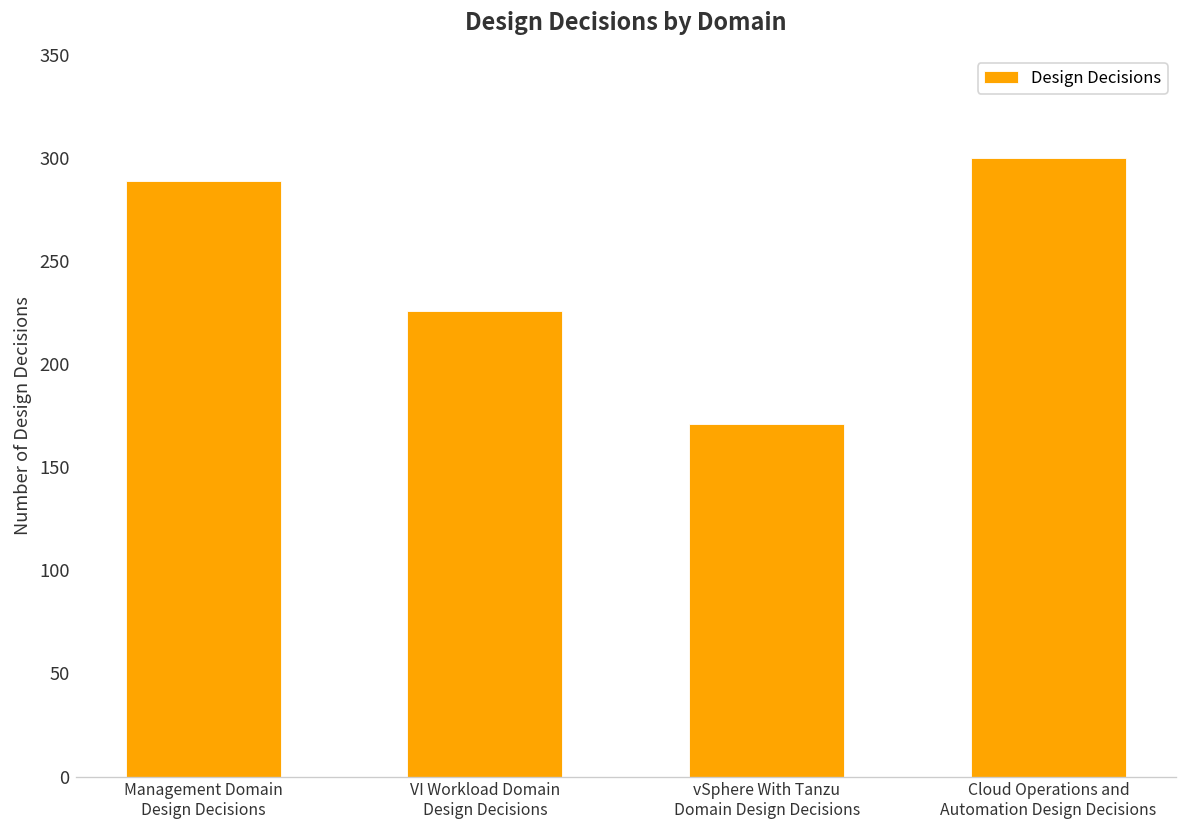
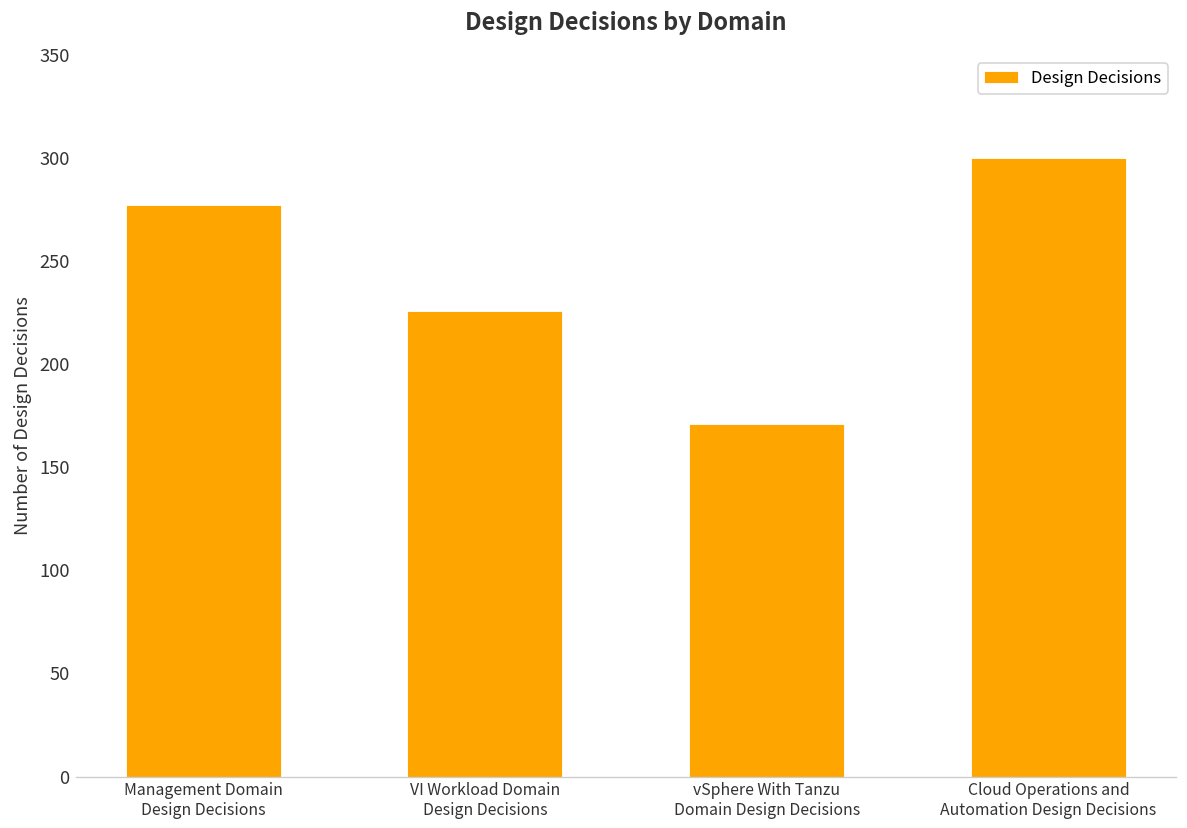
Management Domain Design Decisions: 289 -> 277
